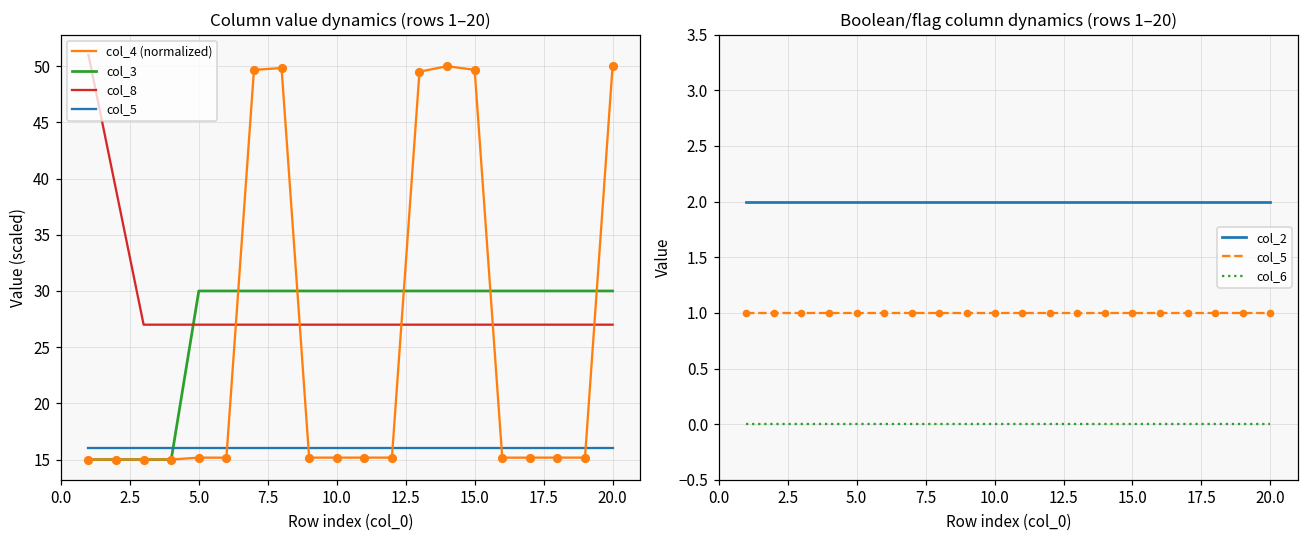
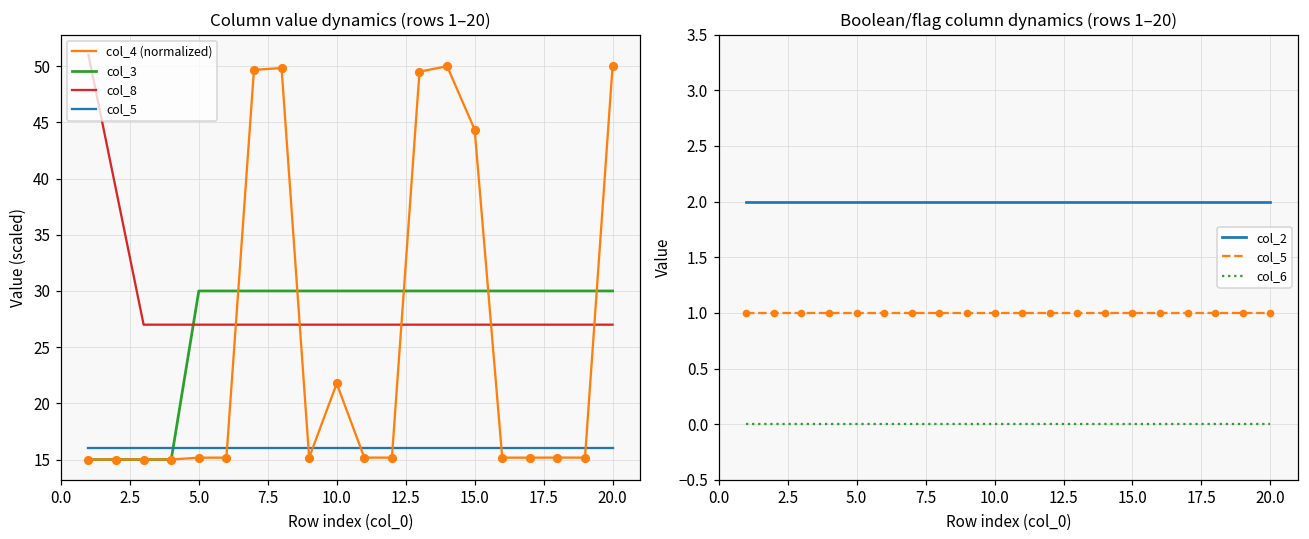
Column value dynamics (rows 1–20), col_4 (normalized), 10.0: 15.2 -> 21.8
Column value dynamics (rows 1–20), col_4 (normalized), 15.0: 49.7 -> 44.4
